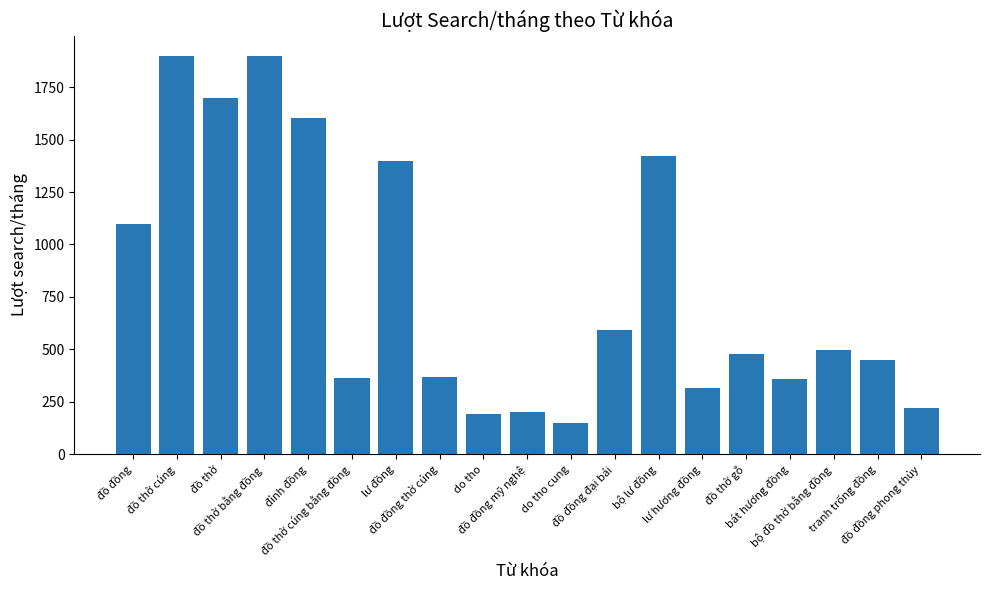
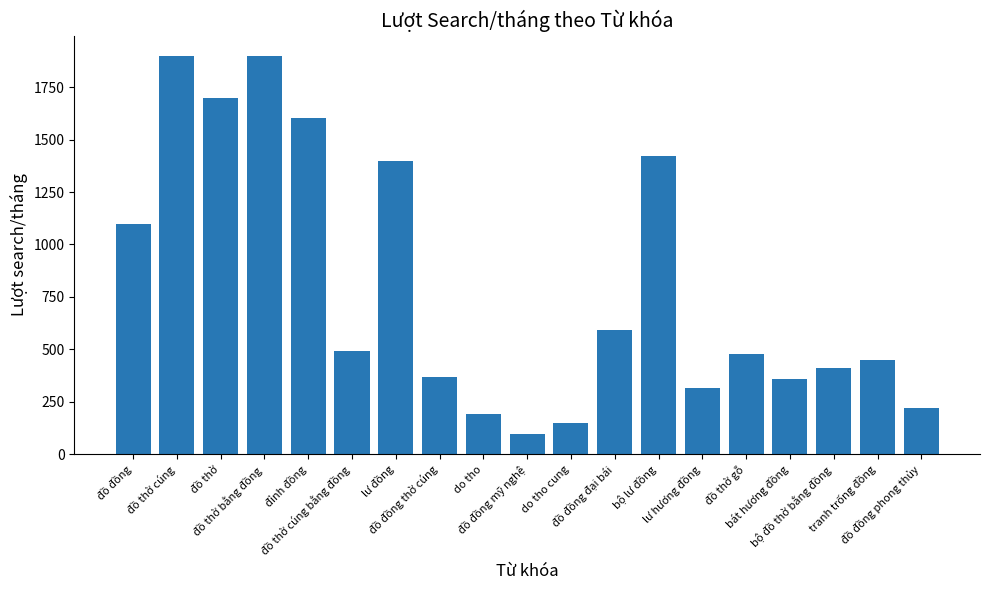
đồ thờ cúng bằng đồng: 360 -> 490
đồ đồng mỹ nghệ: 200 -> 100
bộ đồ thờ bằng đồng: 500 -> 410
